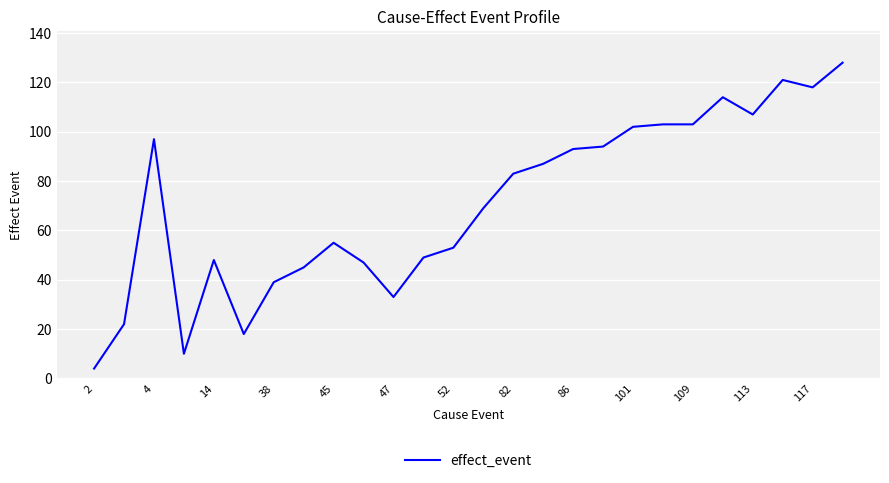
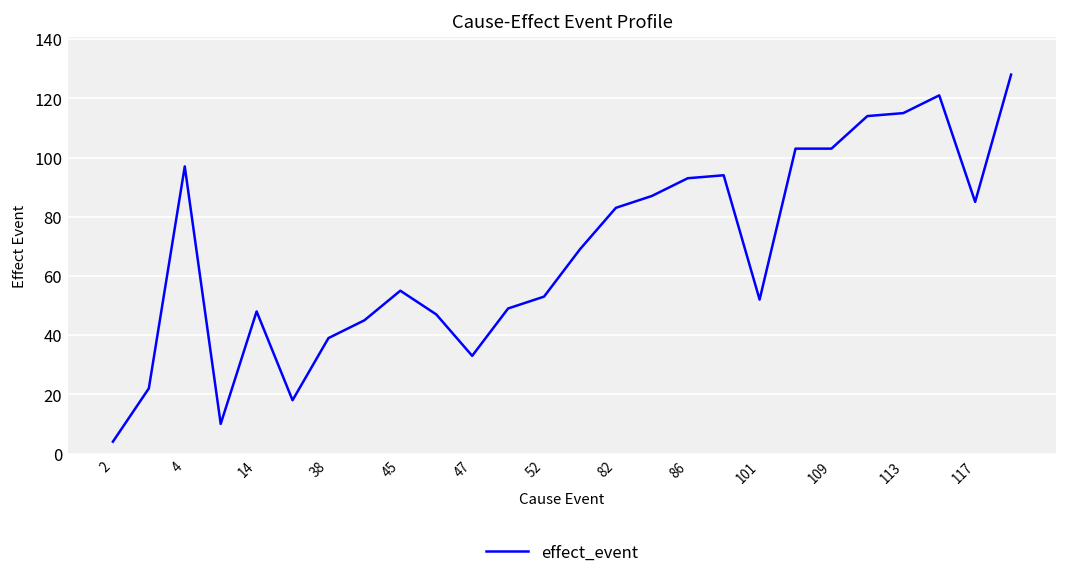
101: 102 -> 52
113: 107 -> 115
117: 118 -> 85
